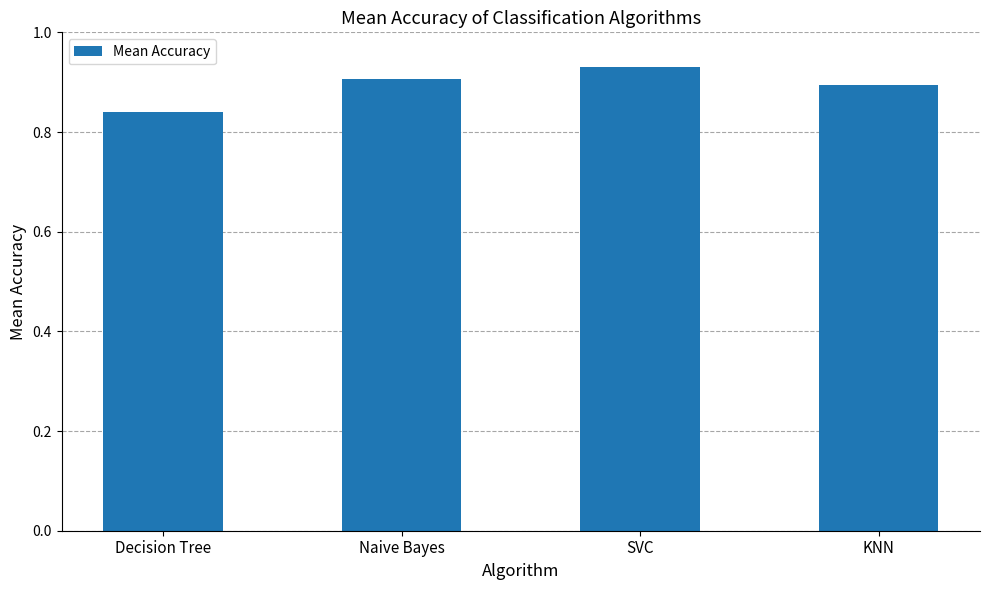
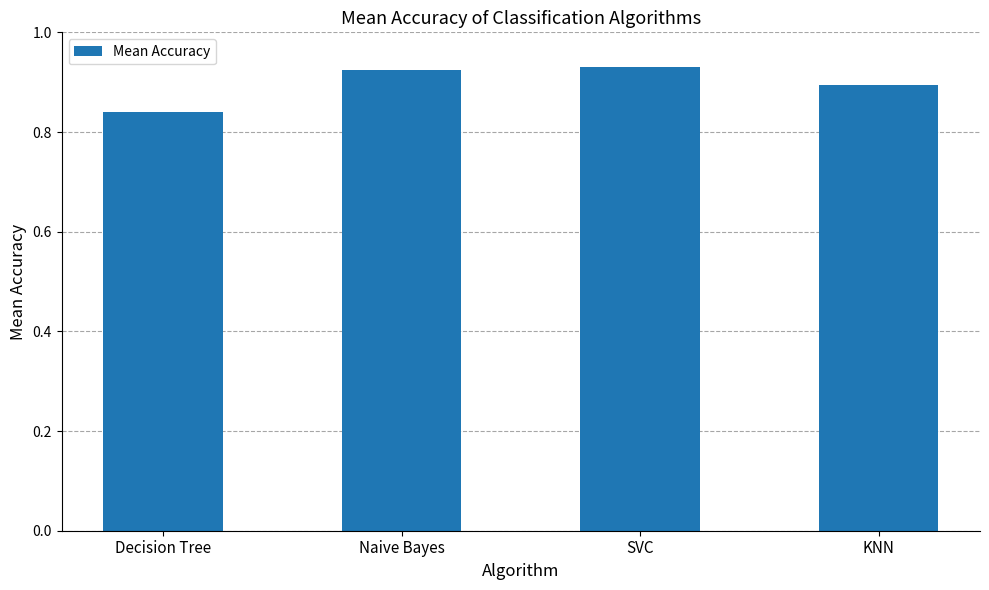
Naive Bayes: 0.91 -> 0.92
